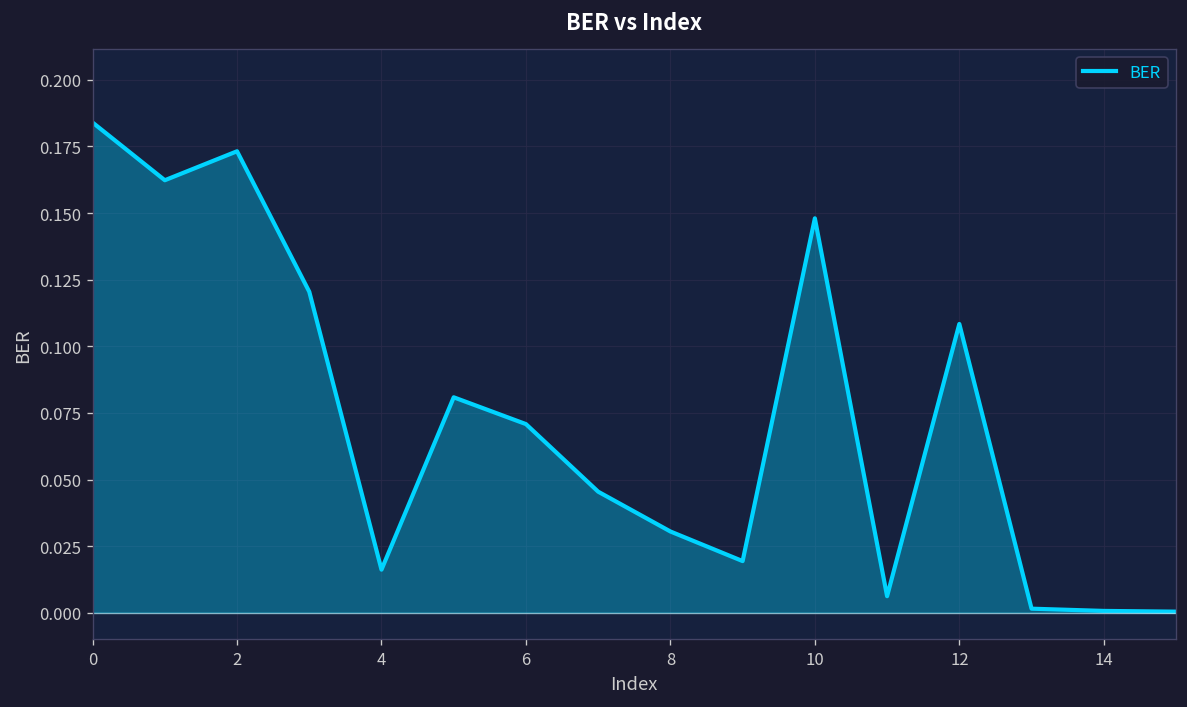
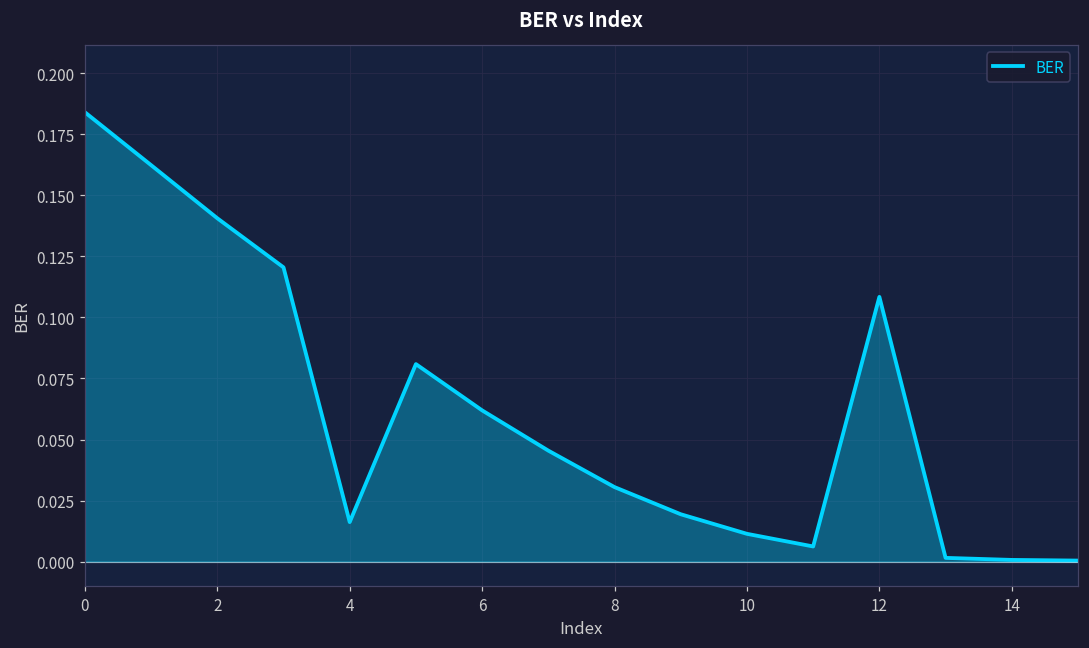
2: 0.173 -> 0.141
6: 0.071 -> 0.062
10: 0.148 -> 0.011
